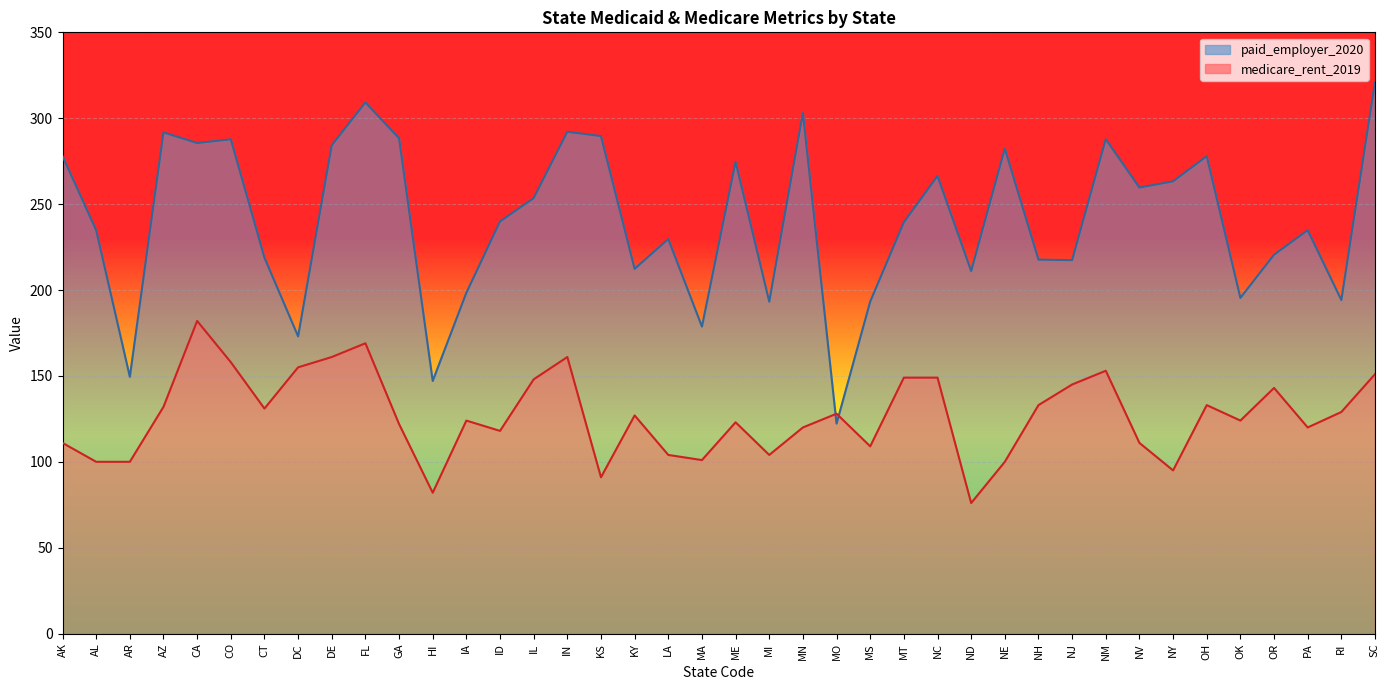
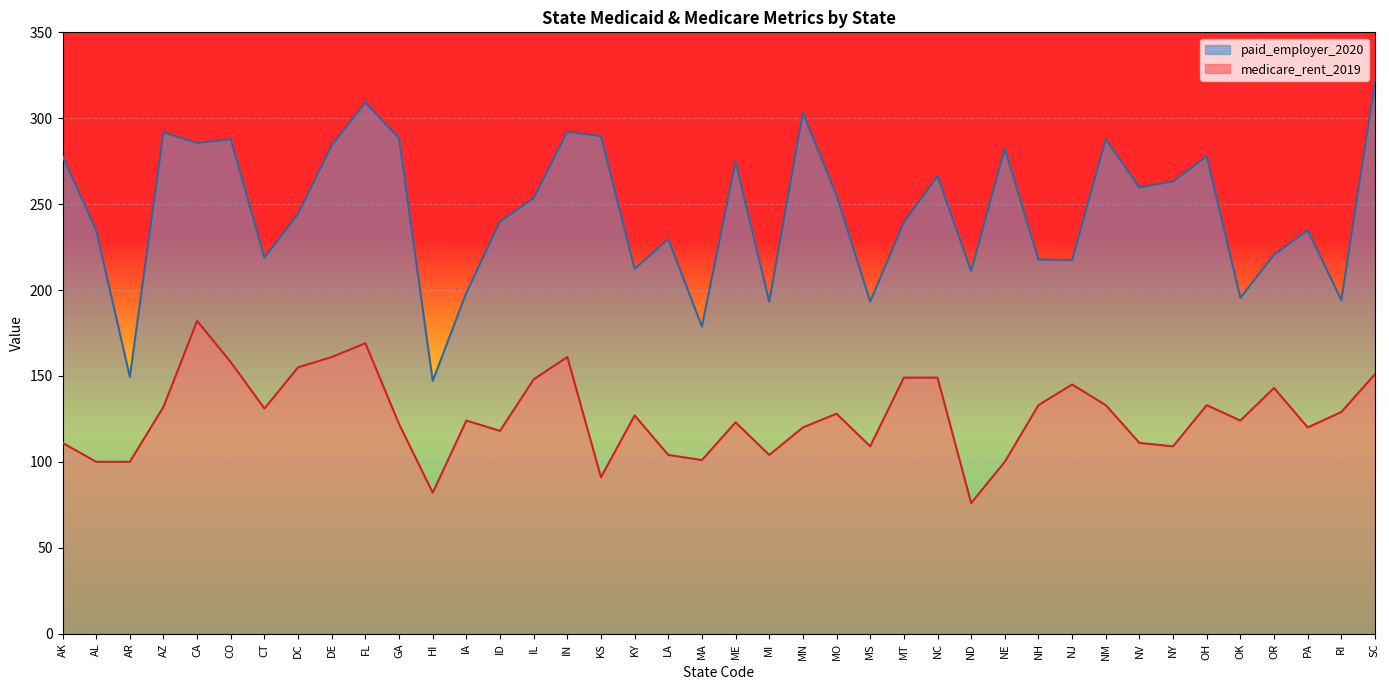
paid_employer_2020, DC: 173 -> 244
paid_employer_2020, MO: 122 -> 255
medicare_rent_2019, NM: 153 -> 133
medicare_rent_2019, NY: 95 -> 109
